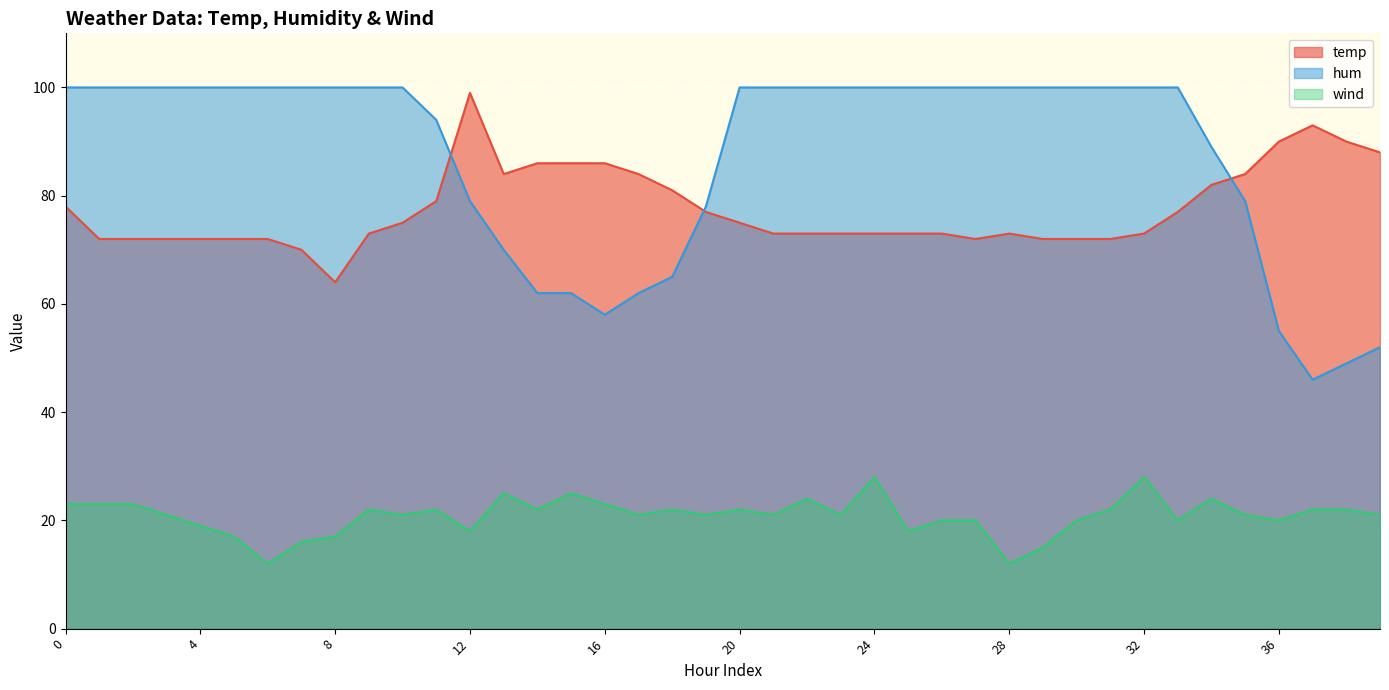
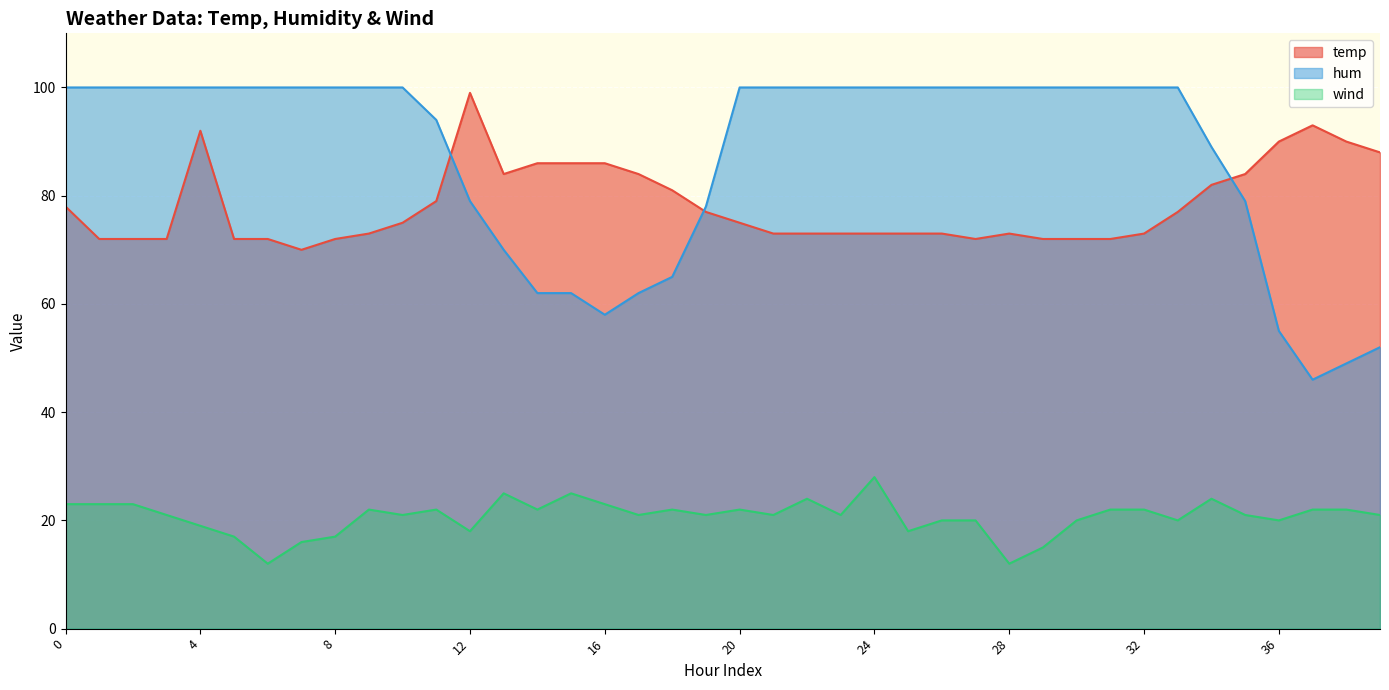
temp, 4: 72 -> 92
temp, 8: 64 -> 72
wind, 32: 28 -> 22
